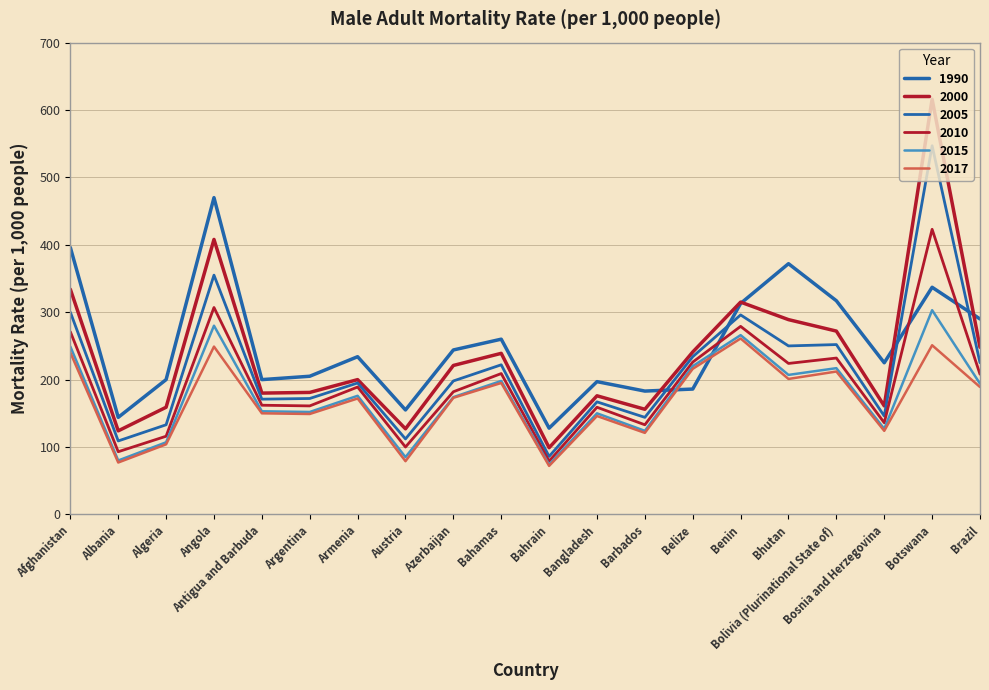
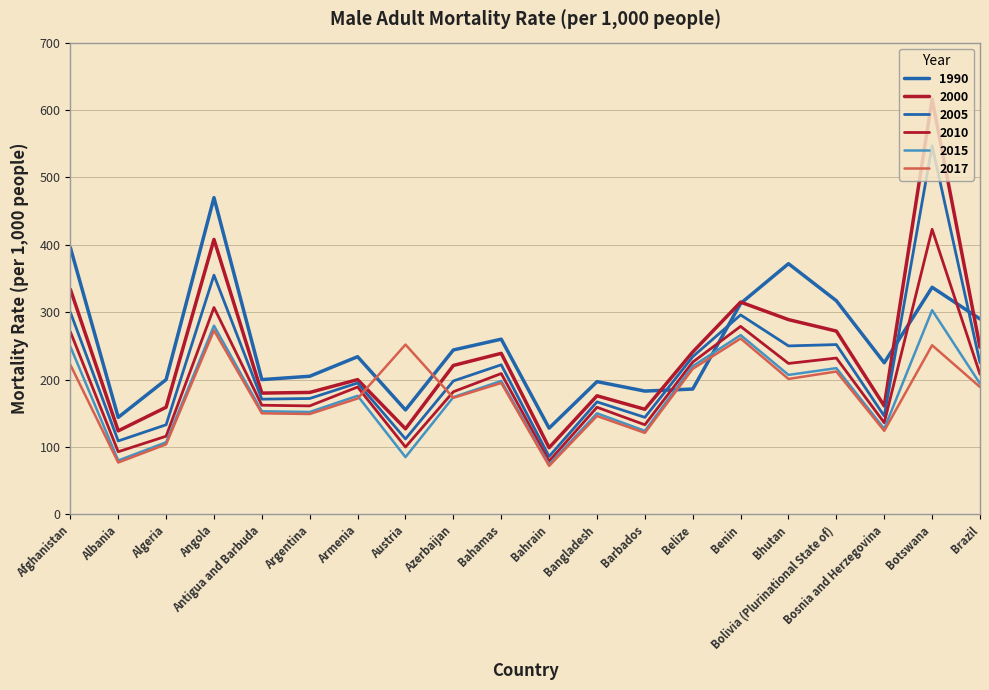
2017, Afghanistan: 240 -> 220
2017, Angola: 250 -> 270
2017, Austria: 80 -> 250
